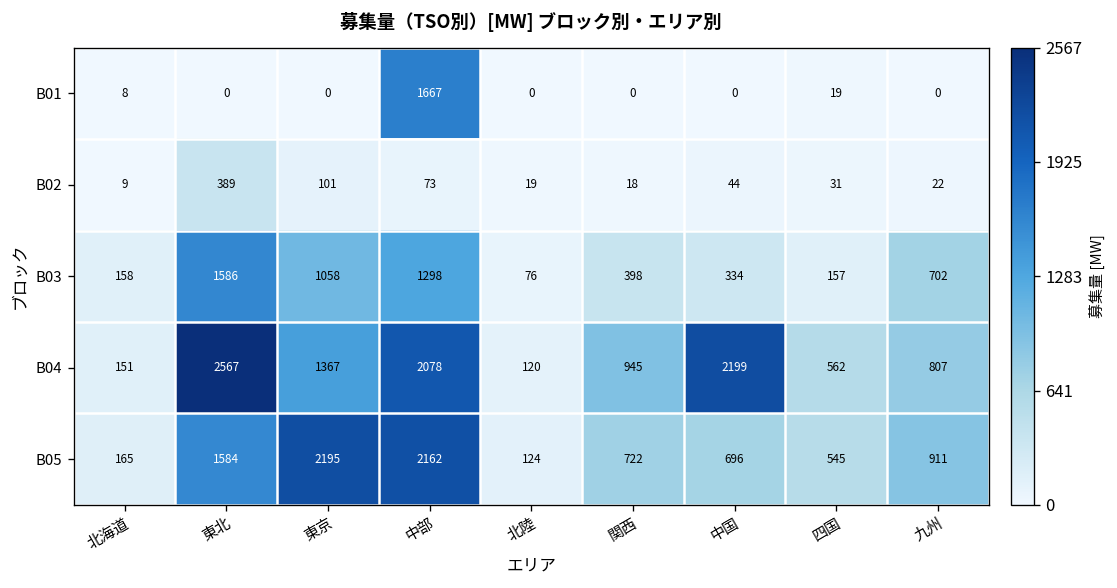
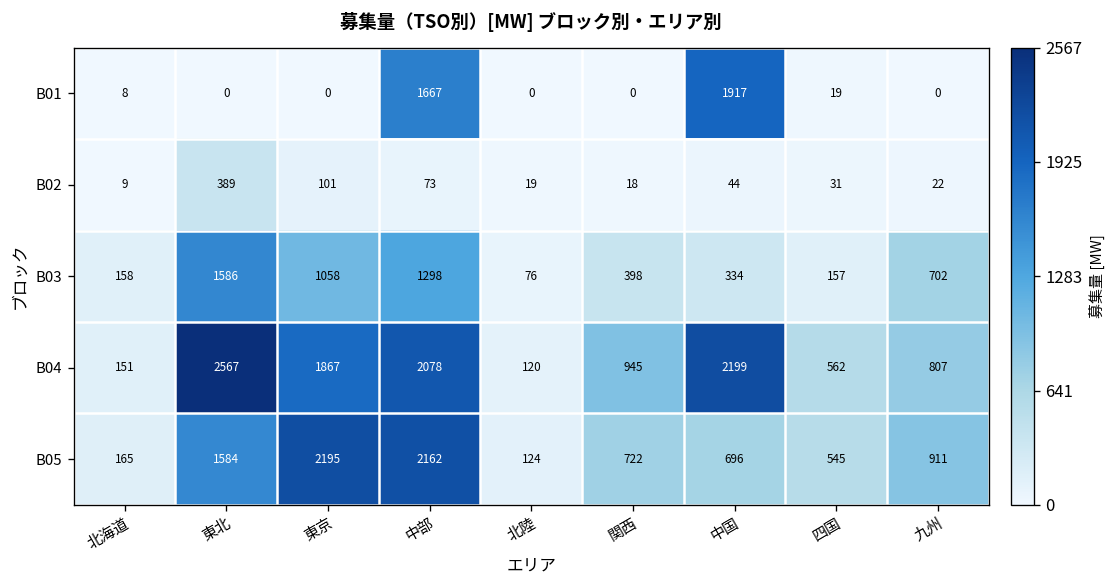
B01, 中国: 0 -> 1917
B04, 東京: 1367 -> 1867
